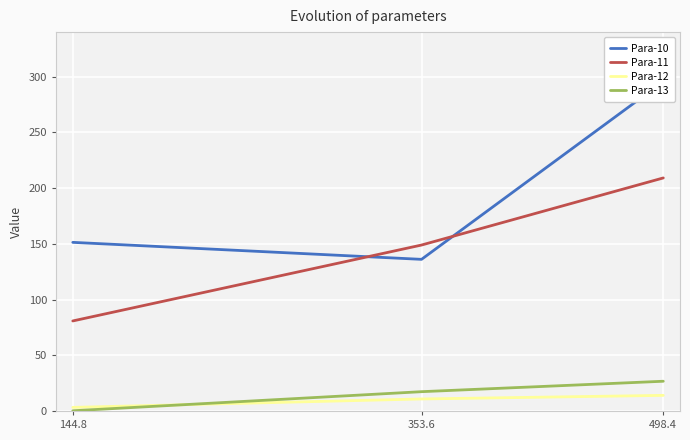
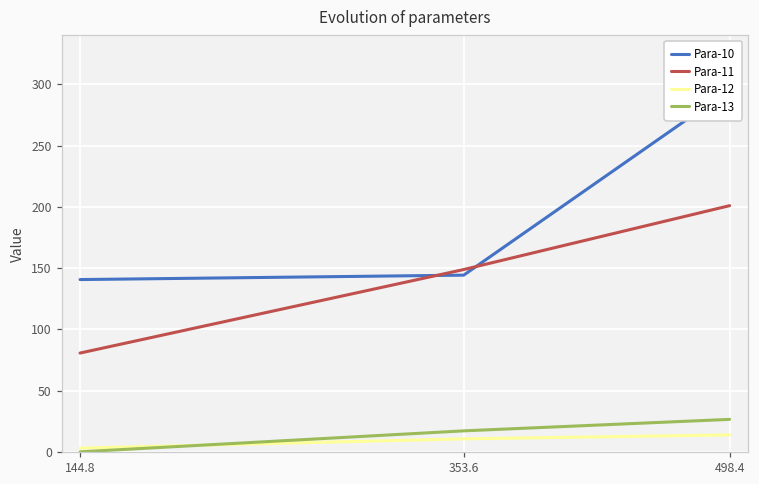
Para-10, 144.8: 151 -> 141
Para-10, 353.6: 136 -> 144
Para-11, 498.4: 209 -> 201
